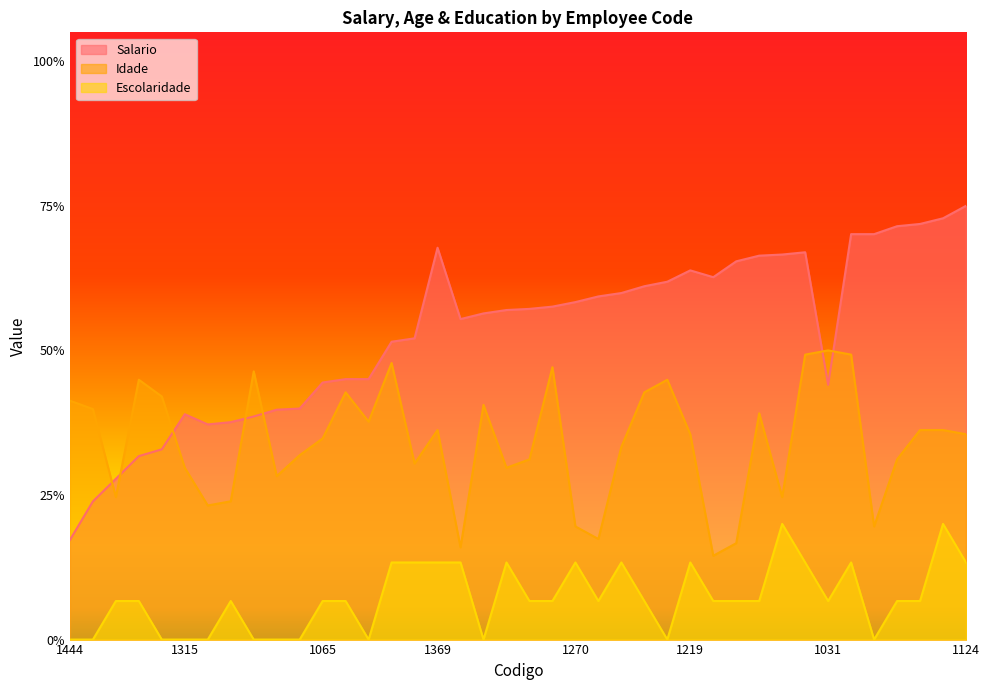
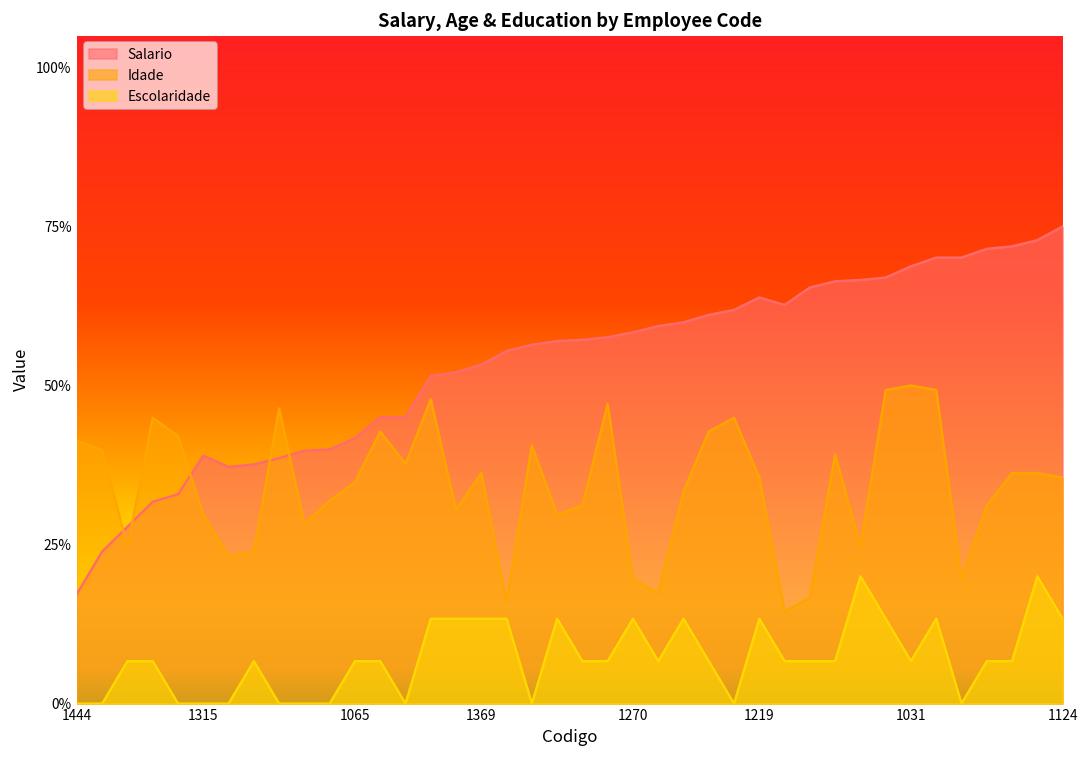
Salario, 1065: 44% -> 42%
Salario, 1369: 68% -> 53%
Salario, 1031: 44% -> 69%
